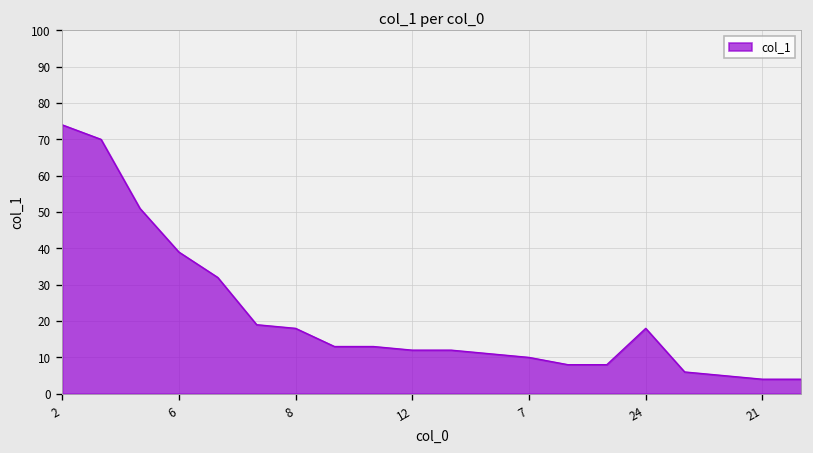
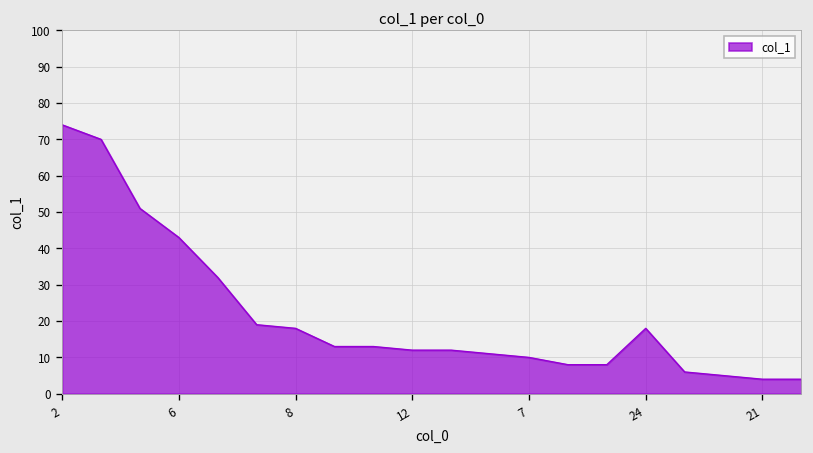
6: 39 -> 43
